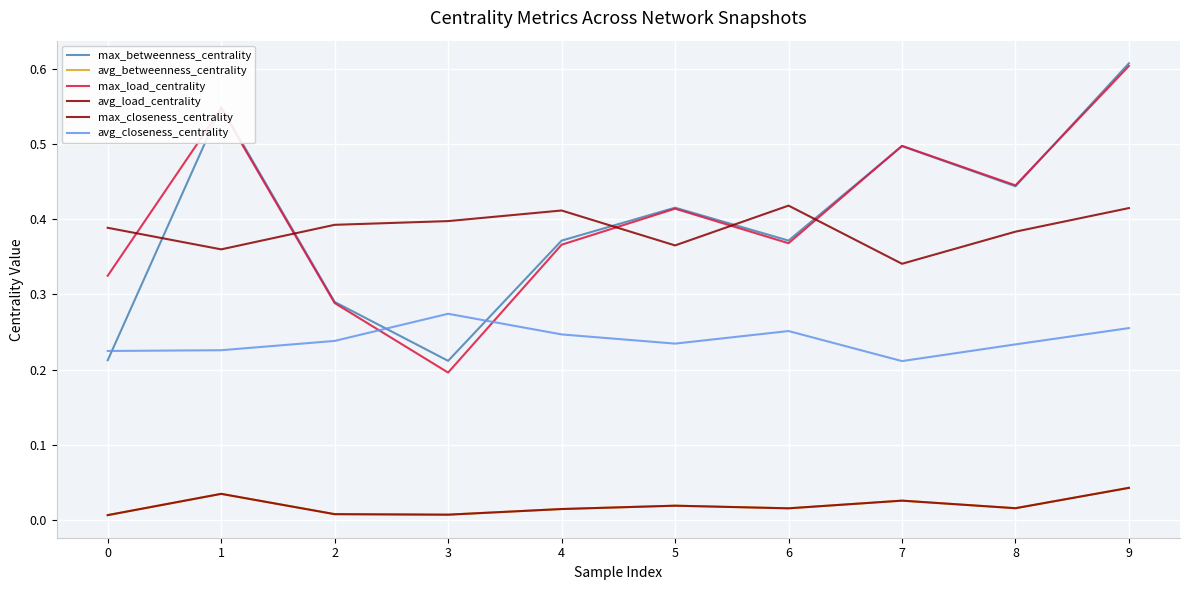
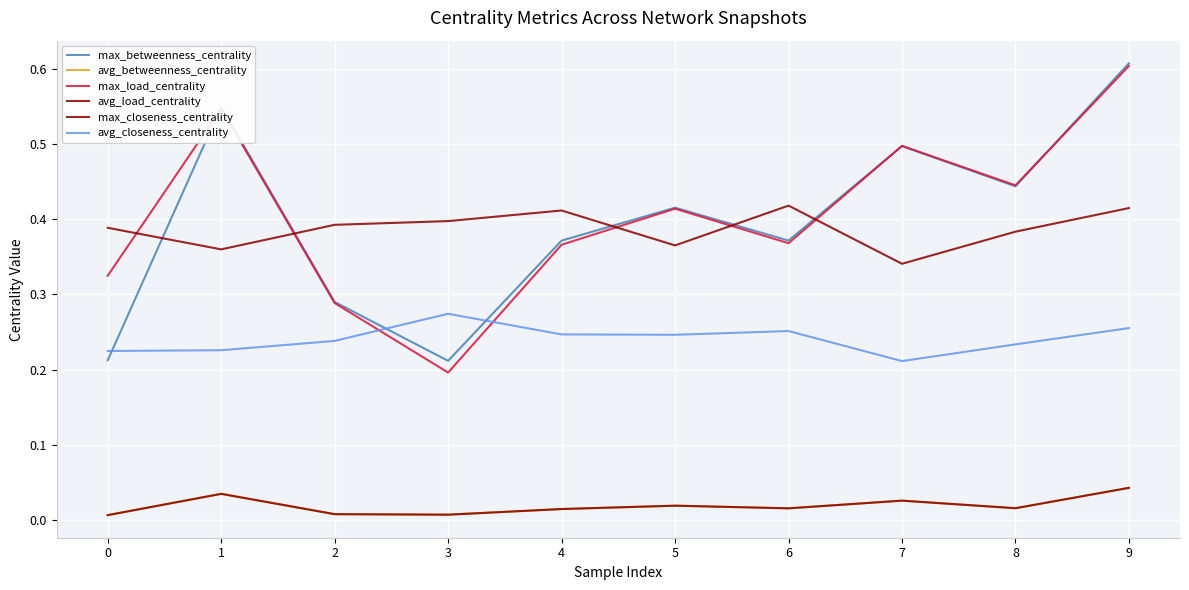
avg_closeness_centrality, 5: 0.23 -> 0.25
